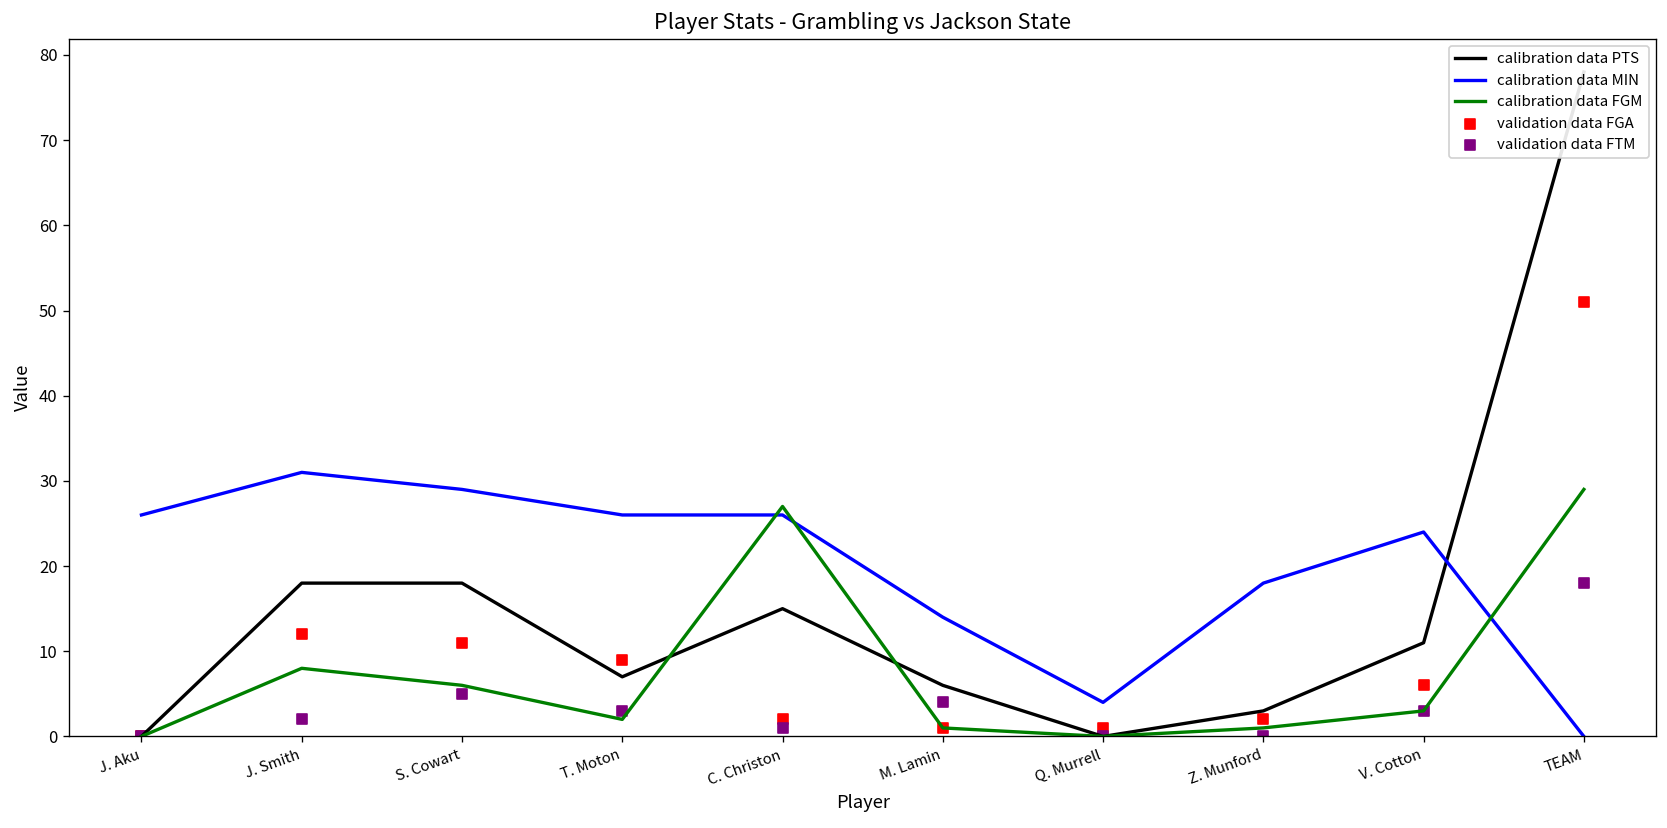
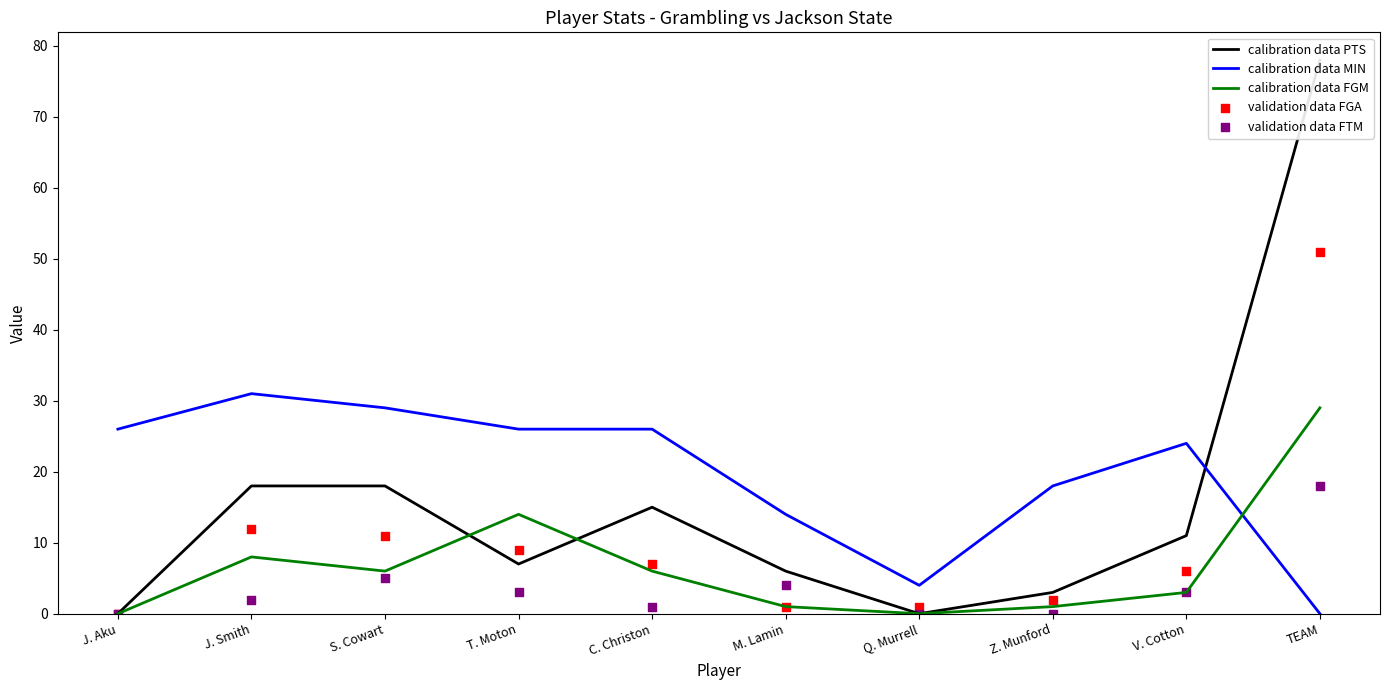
calibration data FGM, T. Moton: 2 -> 14
calibration data FGM, C. Christon: 27 -> 6
validation data FGA, C. Christon: 2 -> 7
